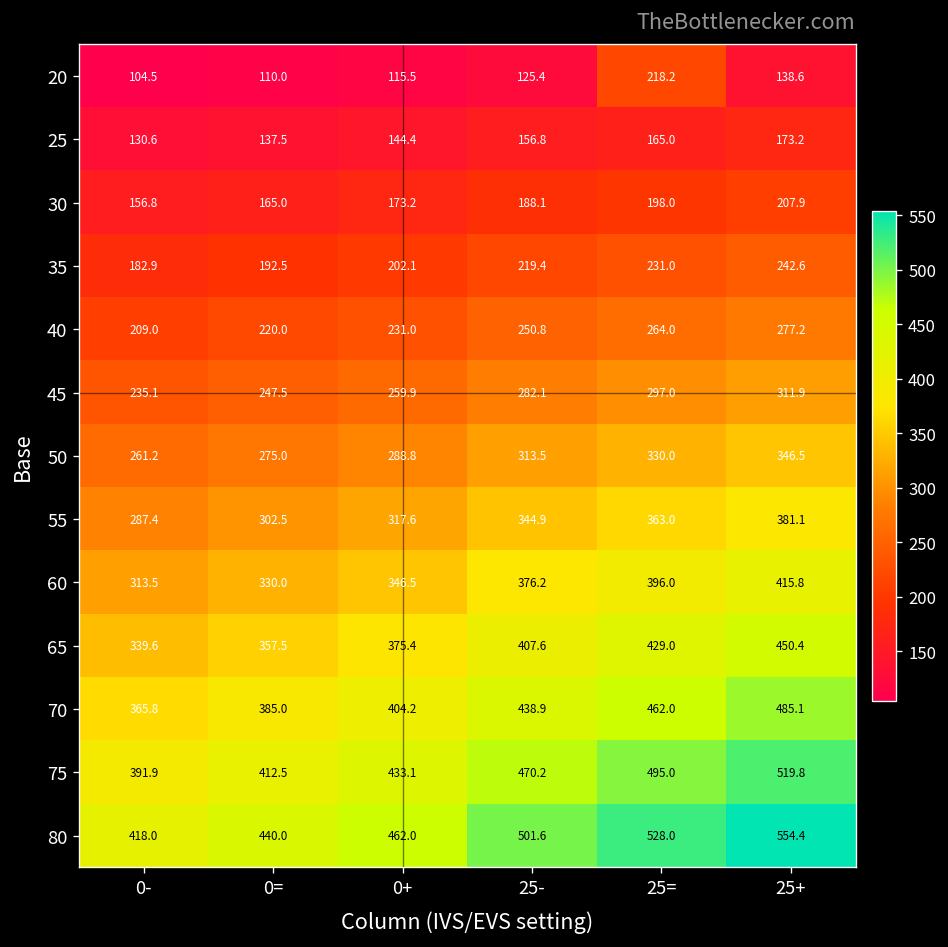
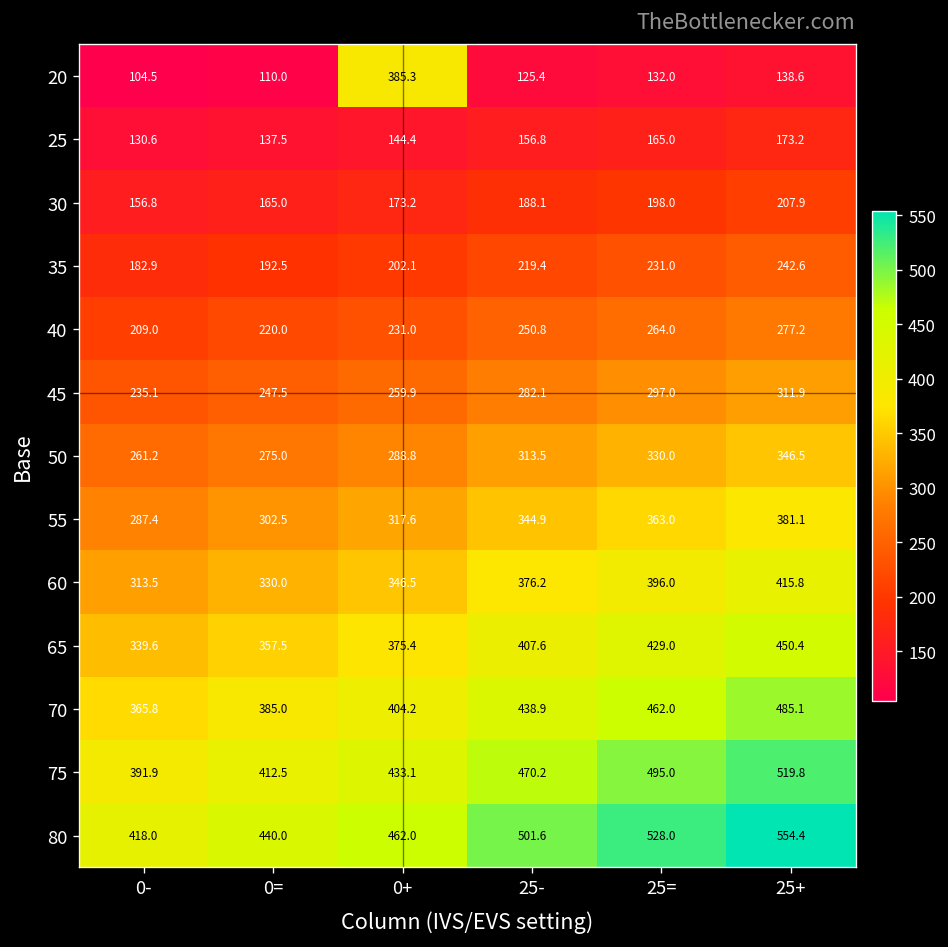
20, 0+: 115.5 -> 385.3
20, 25=: 218.2 -> 132.0
